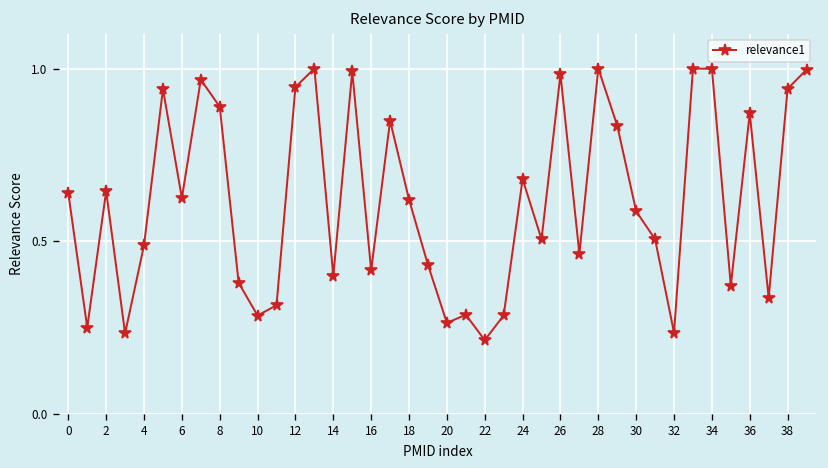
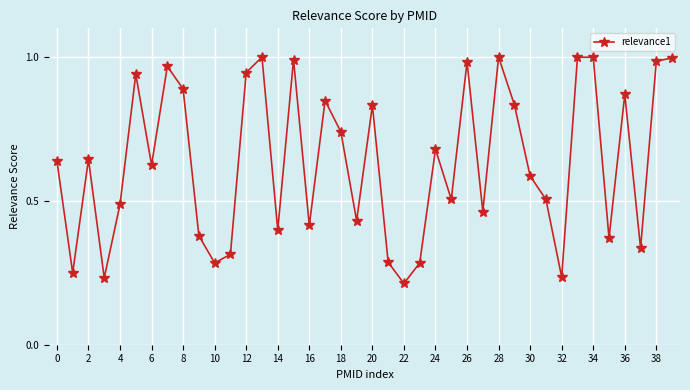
18: 0.62 -> 0.74
20: 0.26 -> 0.83
38: 0.94 -> 0.99
